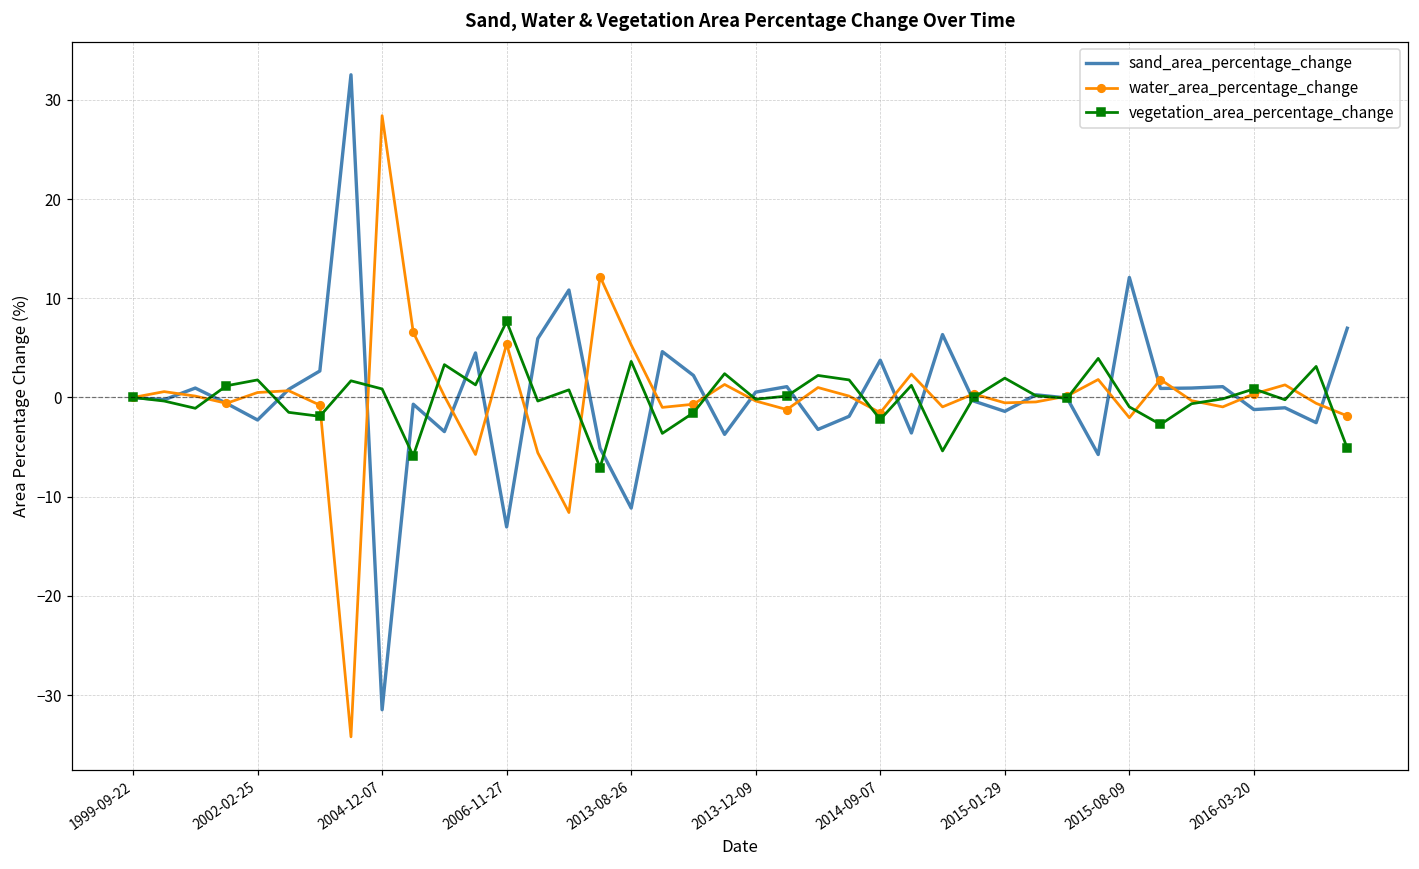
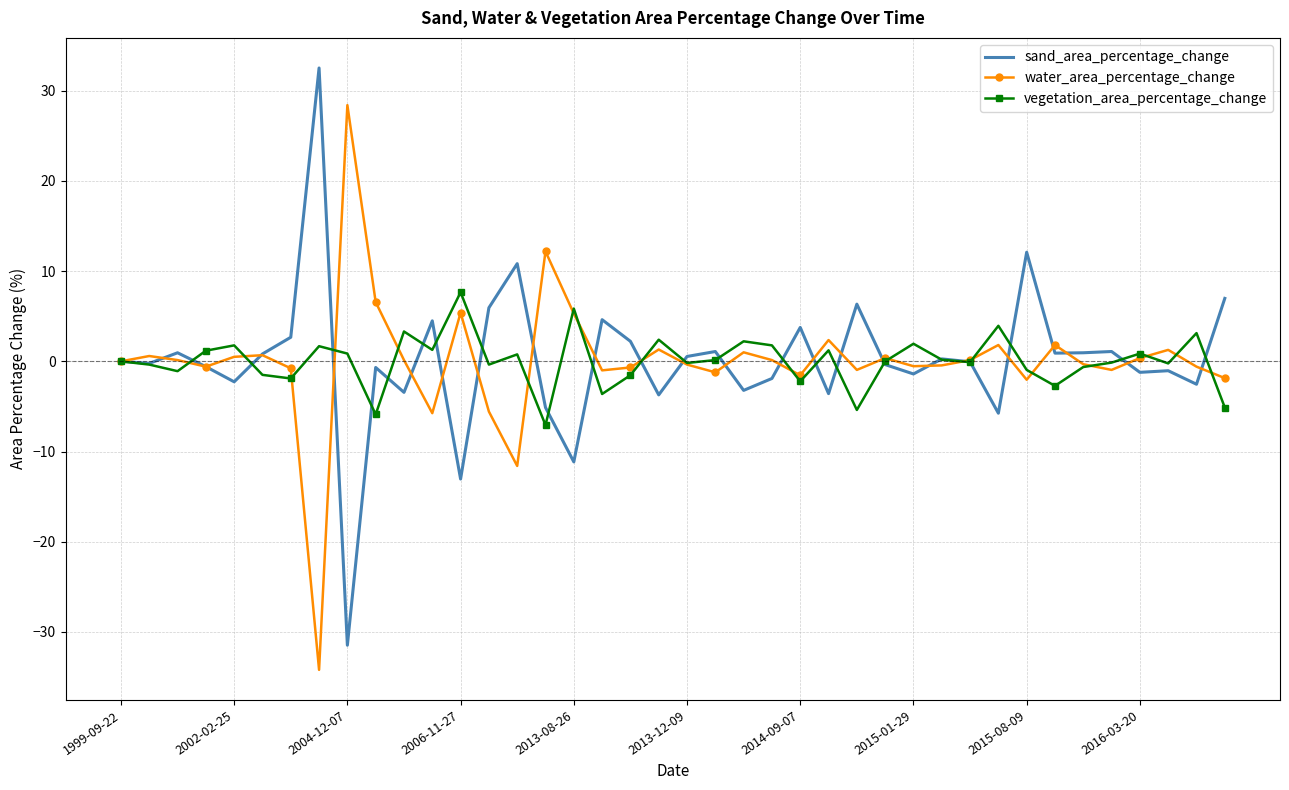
vegetation_area_percentage_change, 2013-08-26: 4 -> 6
